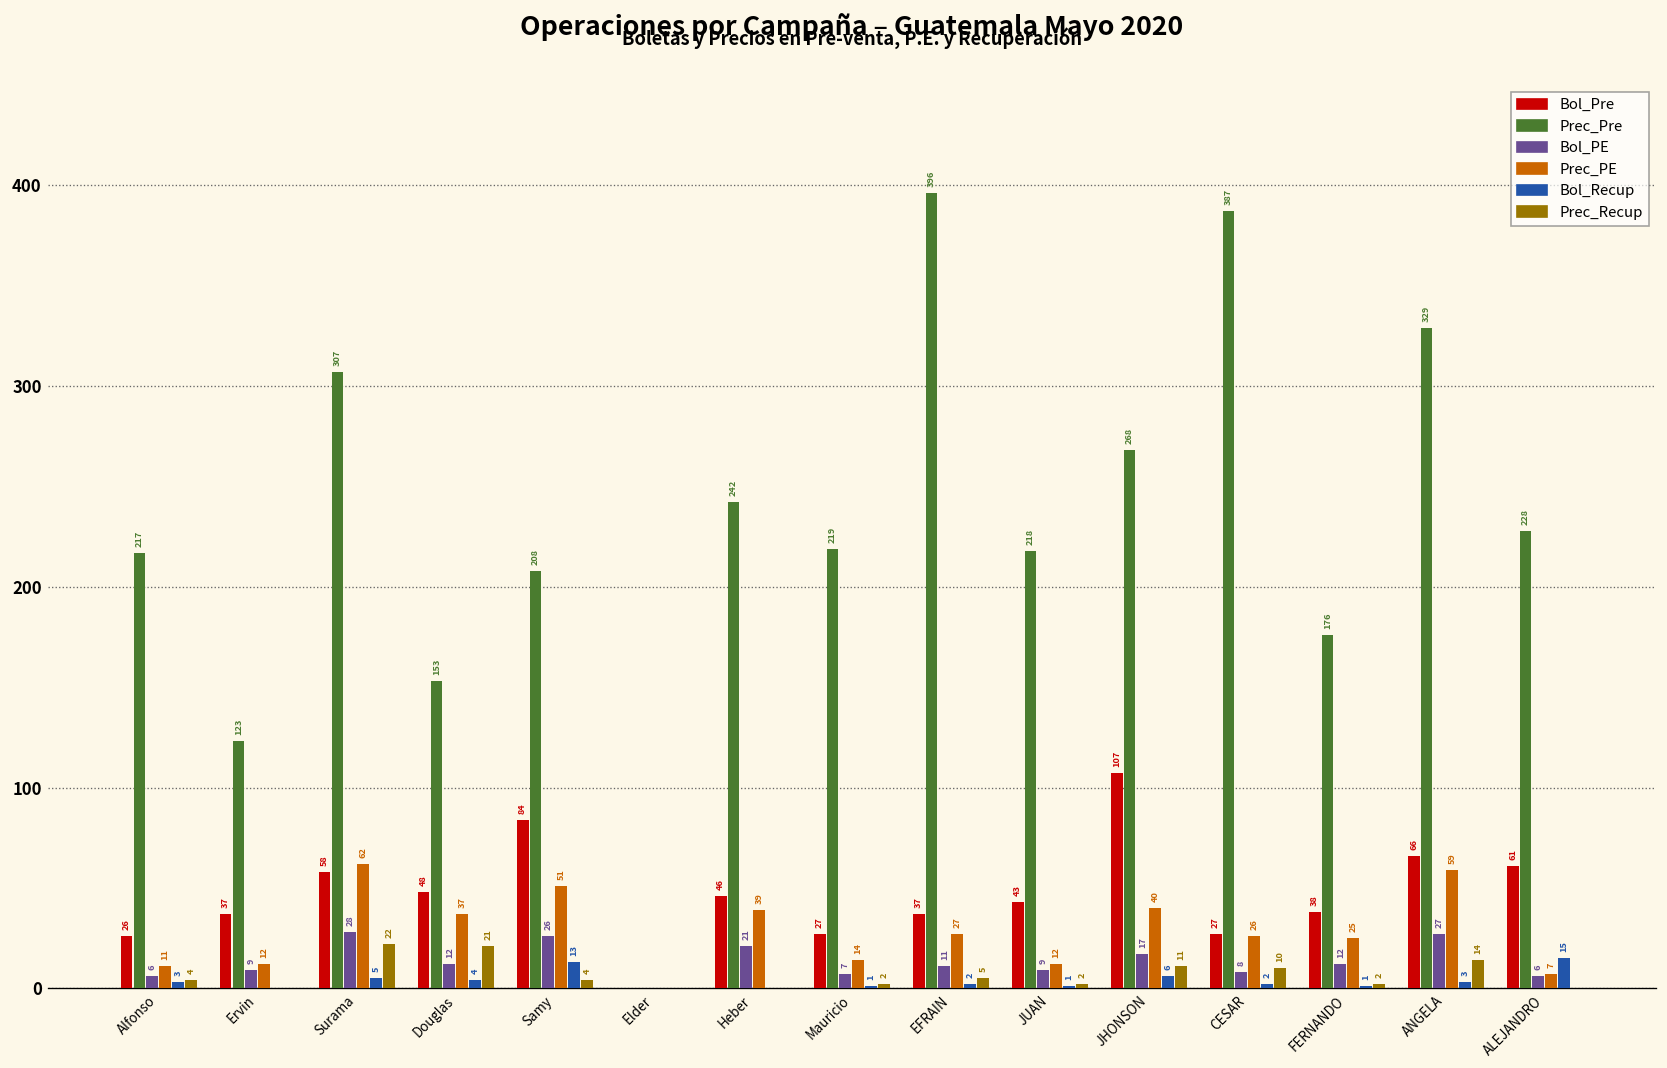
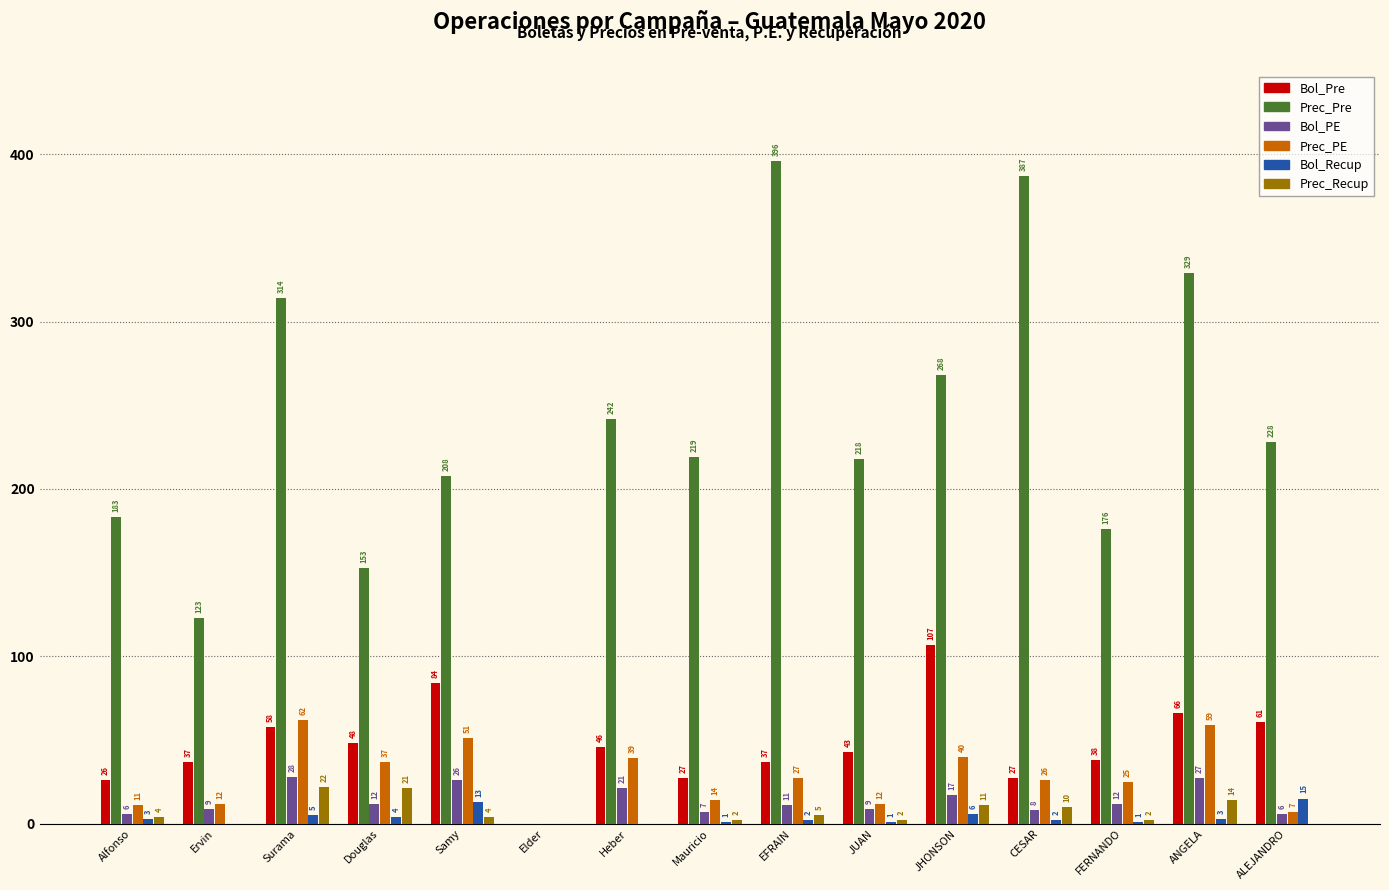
Prec_Pre, Alfonso: 217 -> 183
Prec_Pre, Surama: 307 -> 314
